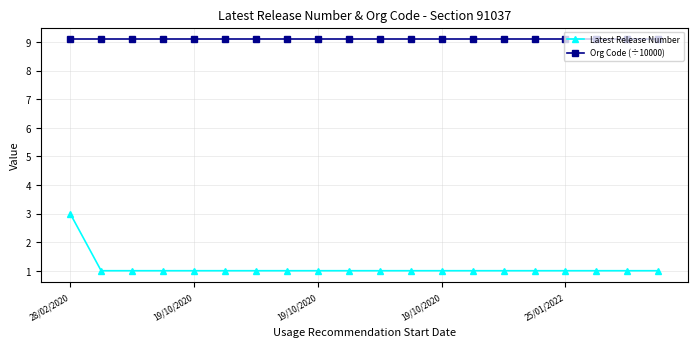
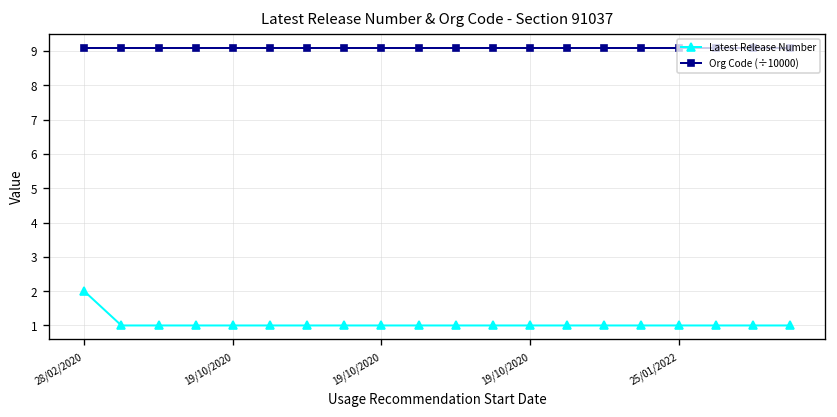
Latest Release Number, 28/02/2020: 3 -> 2
